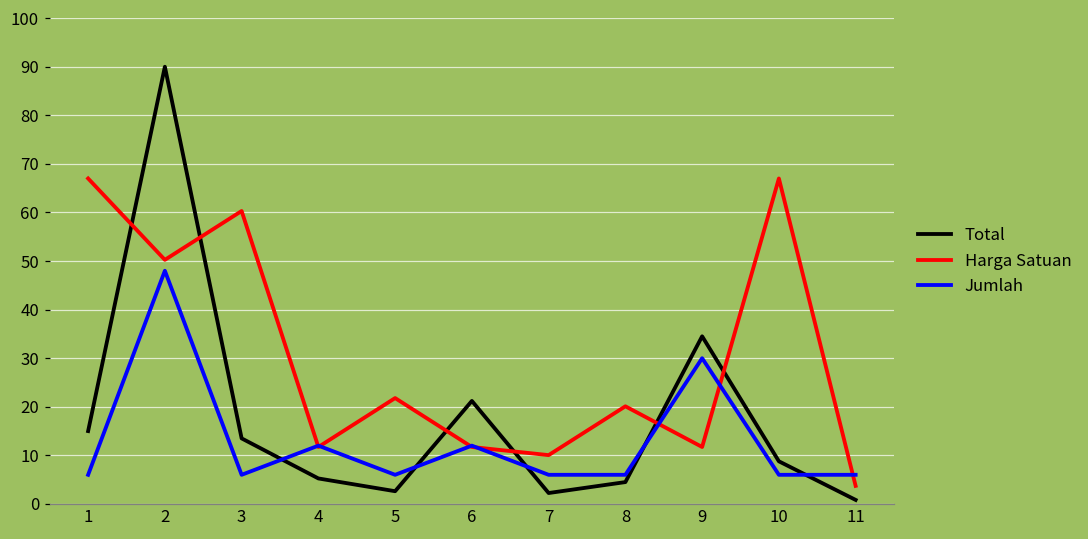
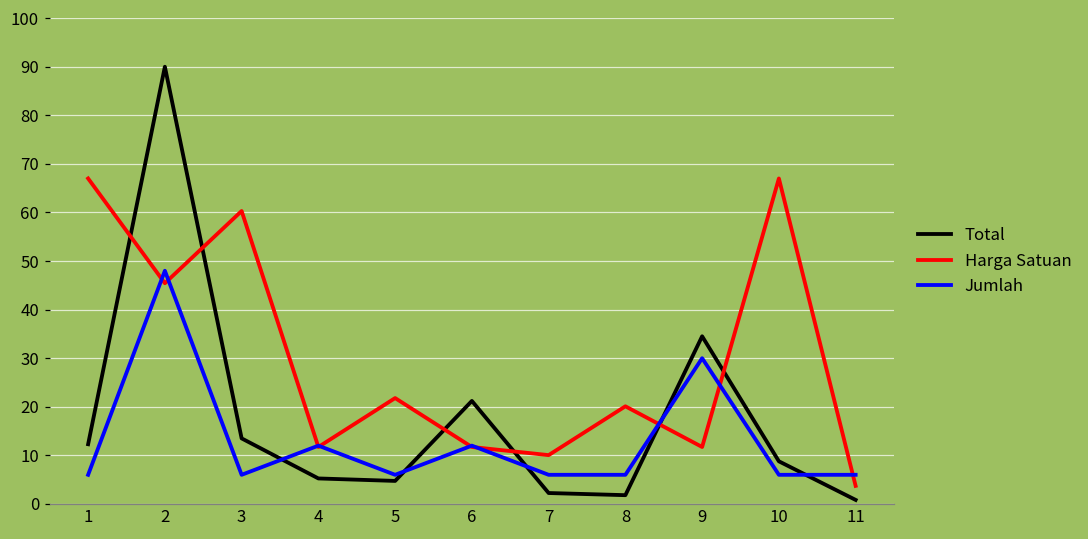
Total, 1: 15 -> 12
Harga Satuan, 2: 50 -> 45
Total, 5: 3 -> 5
Total, 8: 5 -> 2
